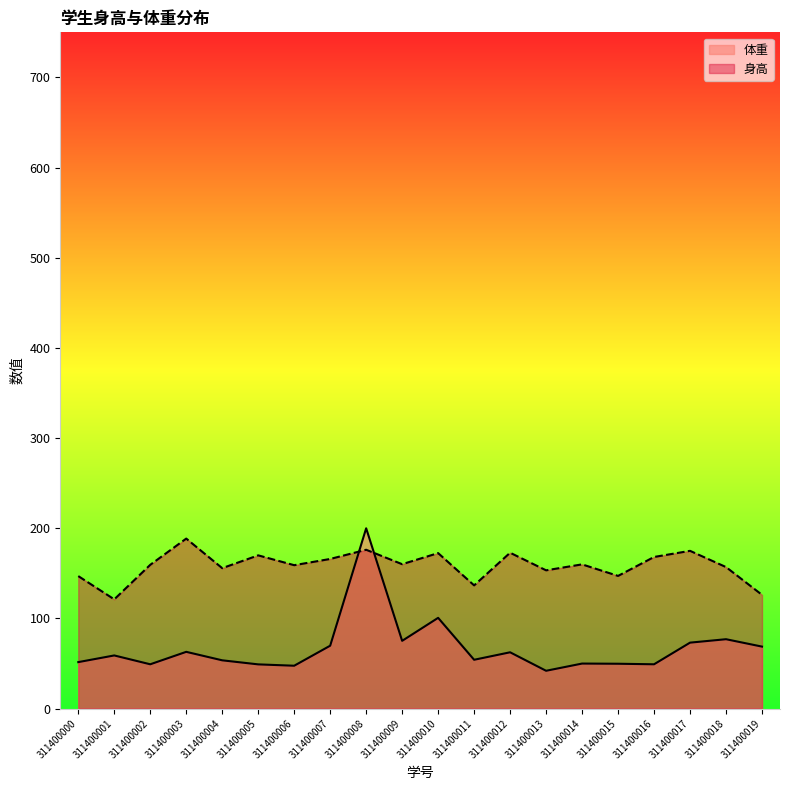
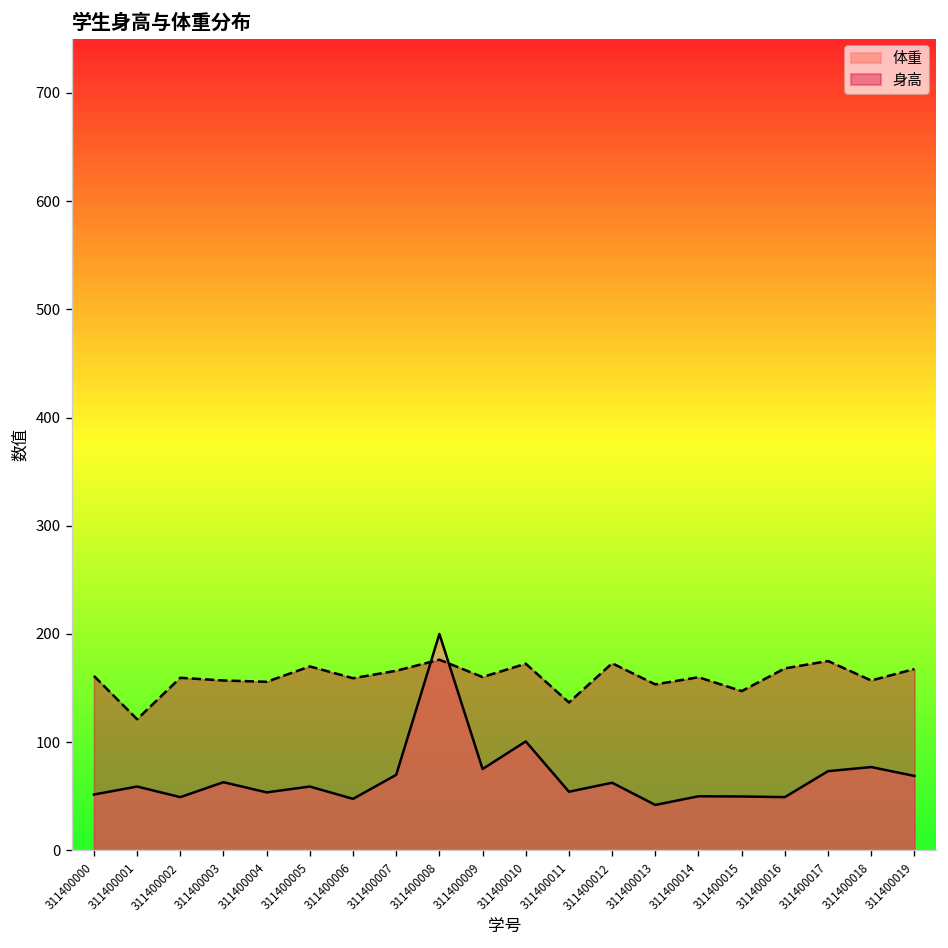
身高, 311400000: 150 -> 160
身高, 311400003: 190 -> 160
体重, 311400005: 50 -> 60
身高, 311400019: 130 -> 170
